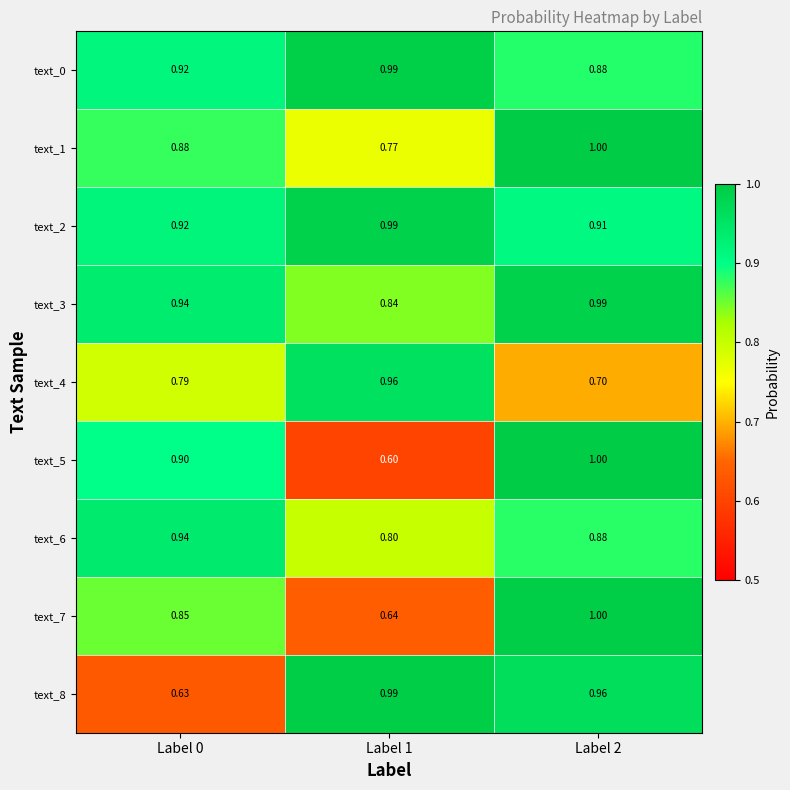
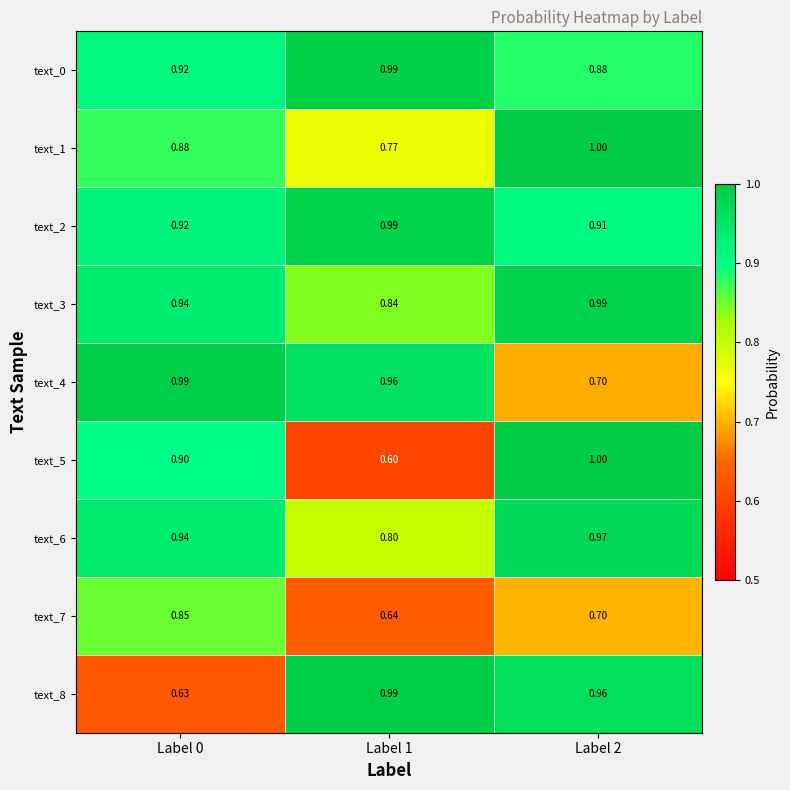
text_4, Label 0: 0.79 -> 0.99
text_6, Label 2: 0.88 -> 0.97
text_7, Label 2: 1.00 -> 0.70
